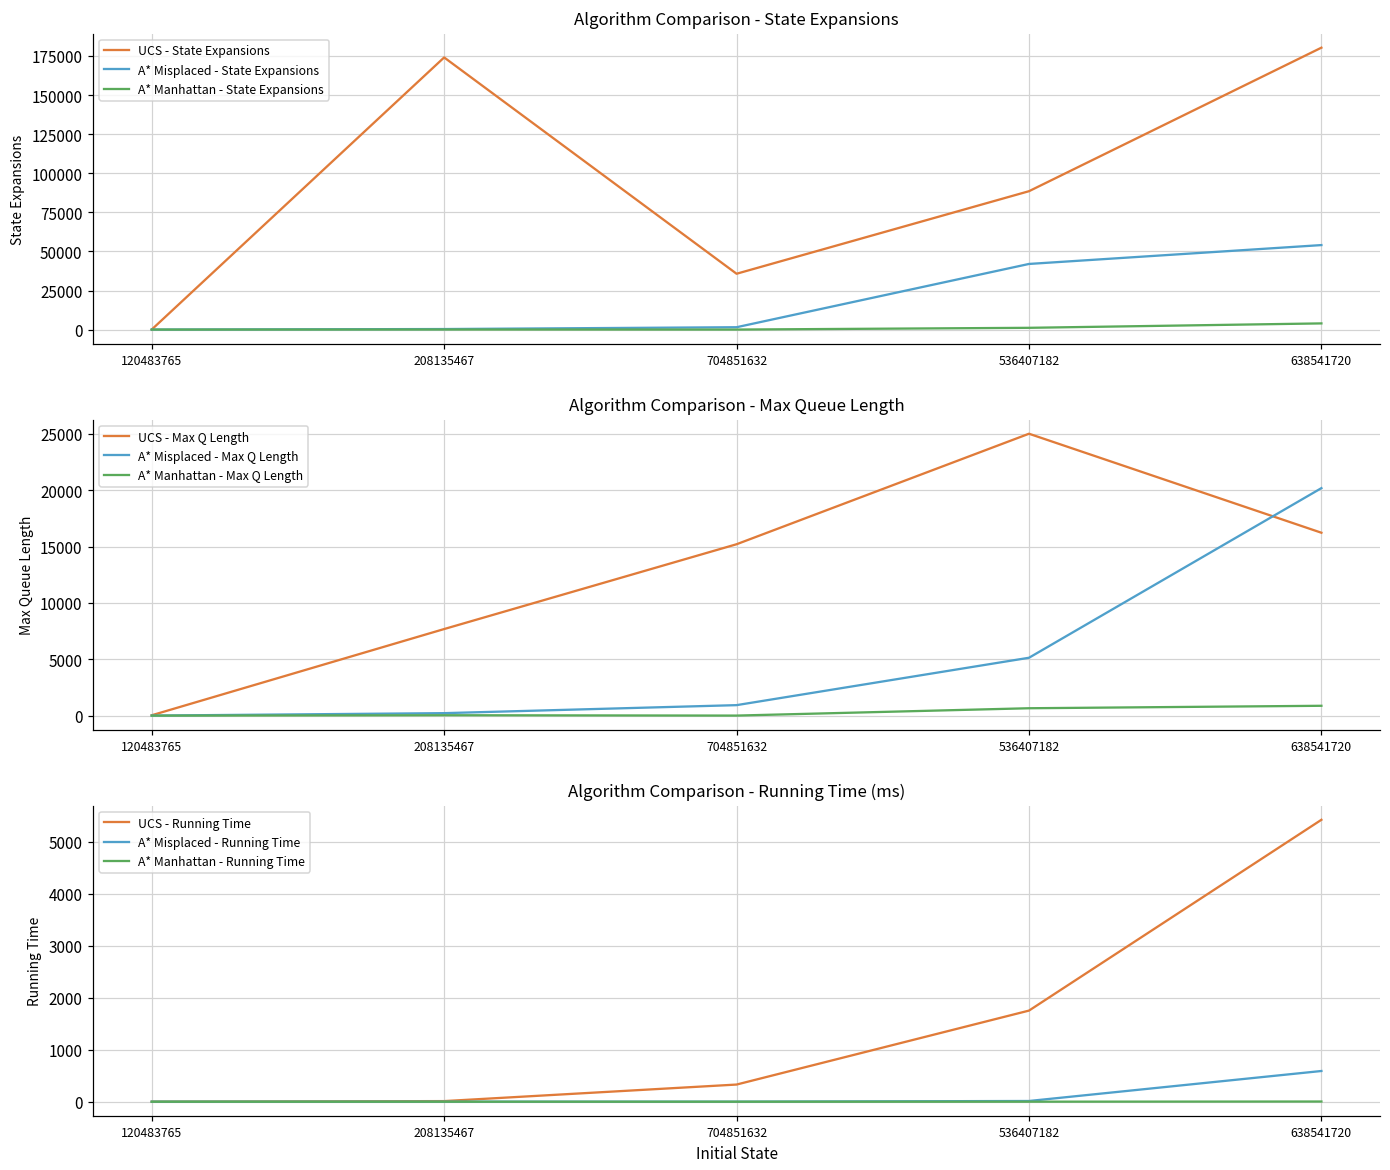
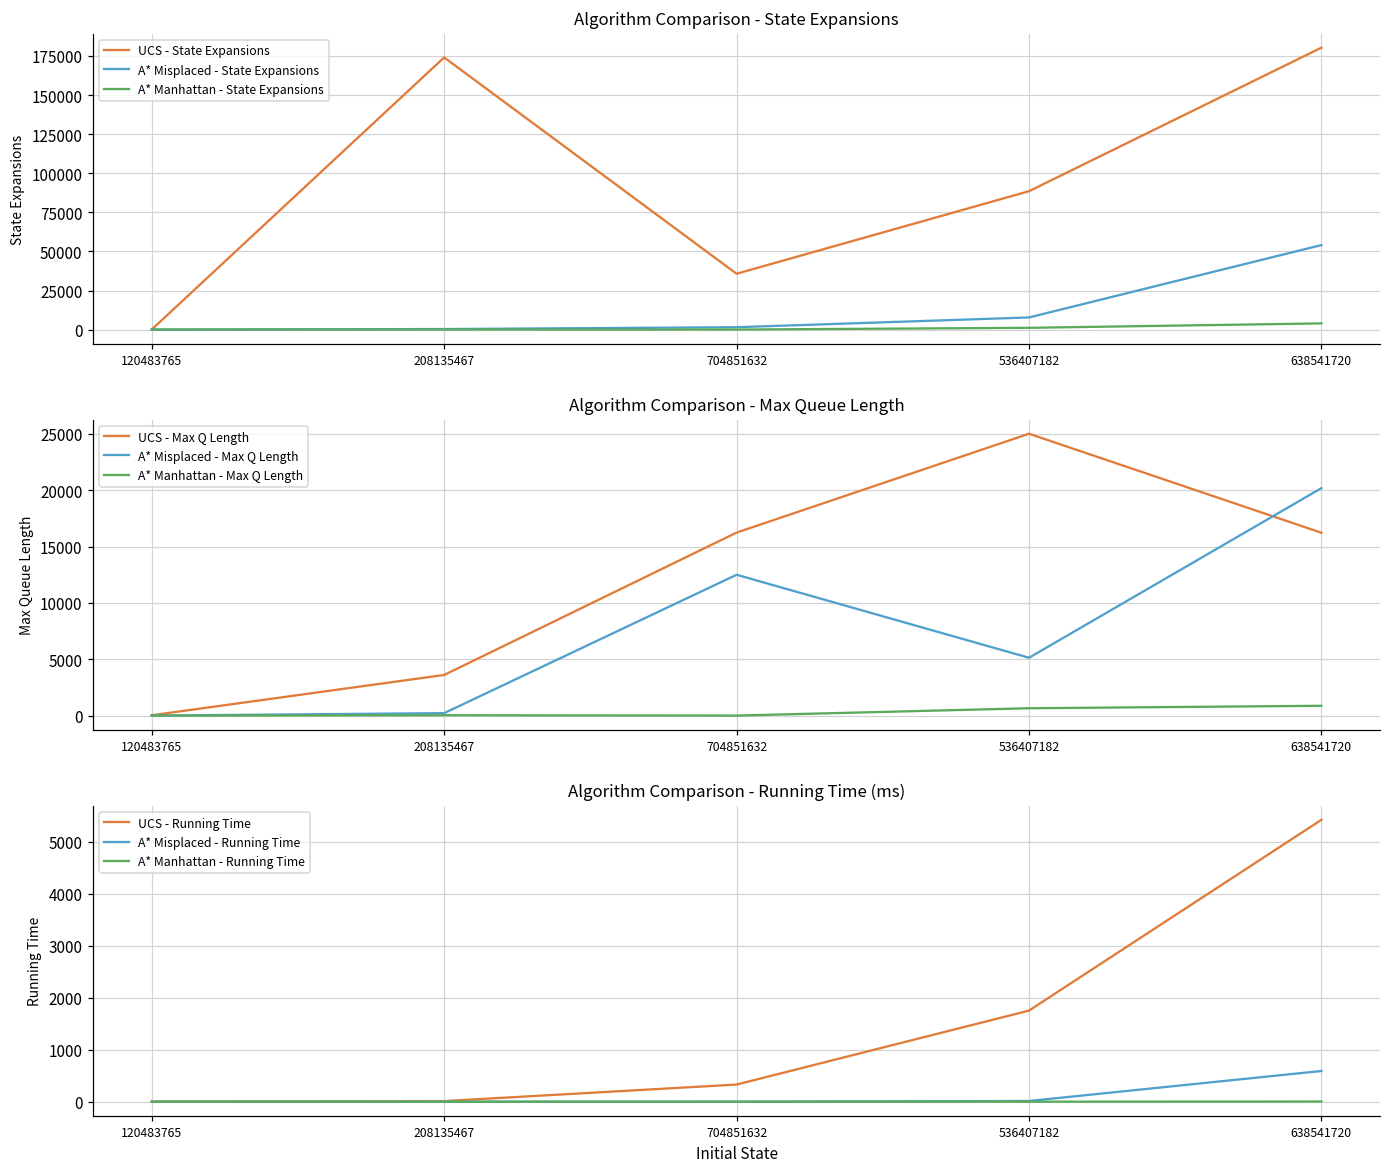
Algorithm Comparison - State Expansions, A* Misplaced - State Expansions, 536407182: 42000 -> 8000
Algorithm Comparison - Max Queue Length, UCS - Max Q Length, 208135467: 7700 -> 3600
Algorithm Comparison - Max Queue Length, UCS - Max Q Length, 704851632: 15200 -> 16200
Algorithm Comparison - Max Queue Length, A* Misplaced - Max Q Length, 704851632: 900 -> 12500
